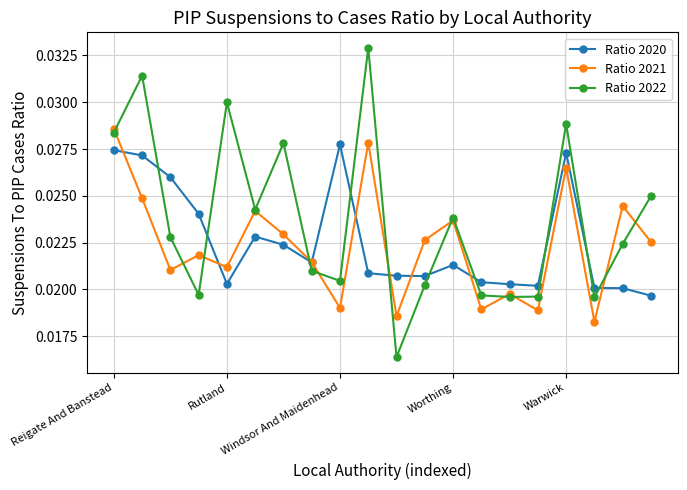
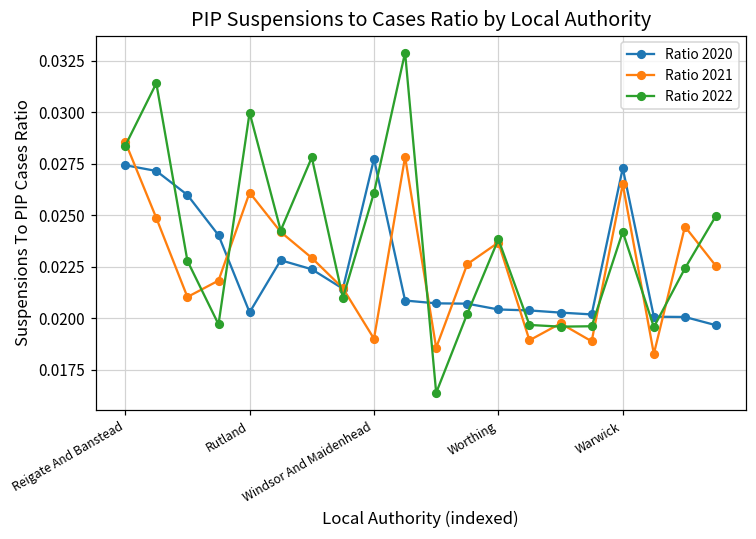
Ratio 2021, Rutland: 0.0212 -> 0.0261
Ratio 2022, Windsor And Maidenhead: 0.0205 -> 0.0261
Ratio 2020, Worthing: 0.0213 -> 0.0204
Ratio 2022, Warwick: 0.0288 -> 0.0242
